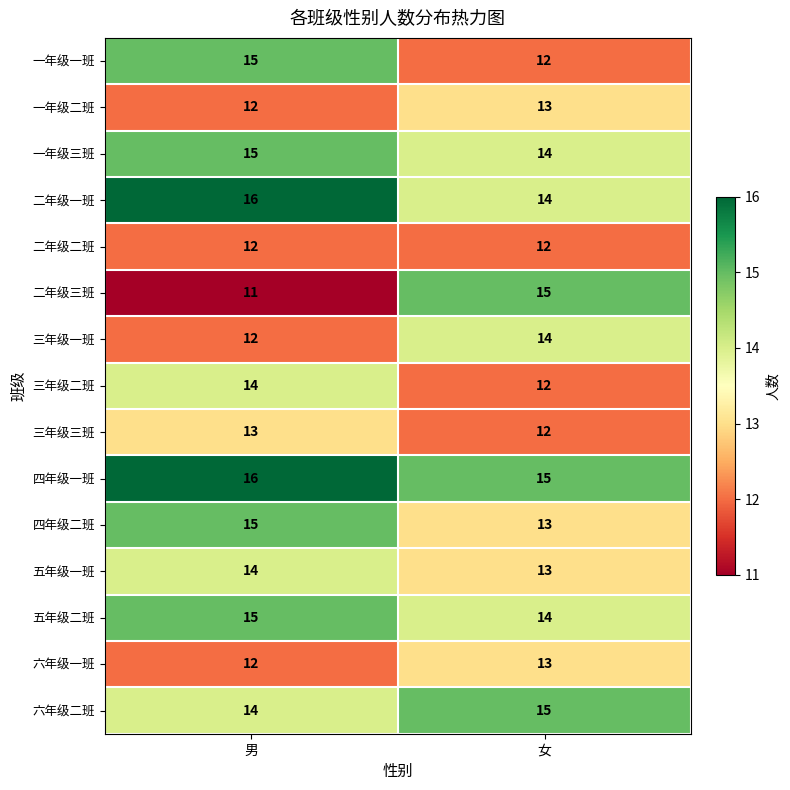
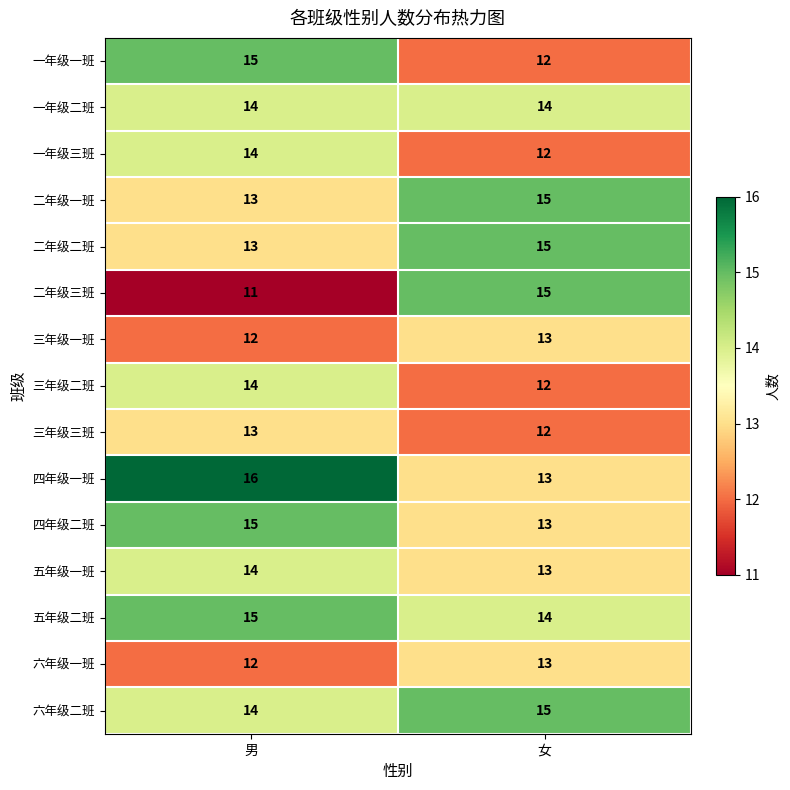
一年级二班, 男: 12 -> 14
一年级二班, 女: 13 -> 14
一年级三班, 男: 15 -> 14
一年级三班, 女: 14 -> 12
二年级一班, 男: 16 -> 13
二年级一班, 女: 14 -> 15
二年级二班, 男: 12 -> 13
二年级二班, 女: 12 -> 15
三年级一班, 女: 14 -> 13
四年级一班, 女: 15 -> 13
